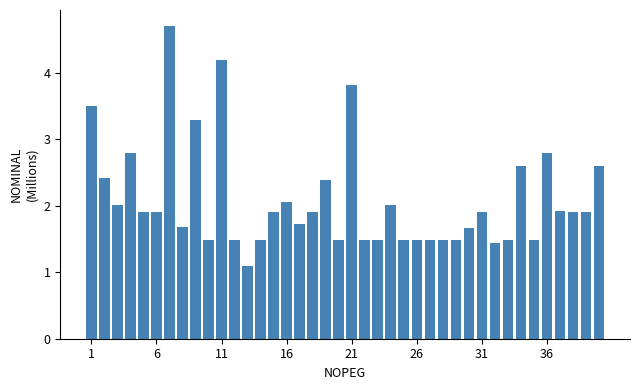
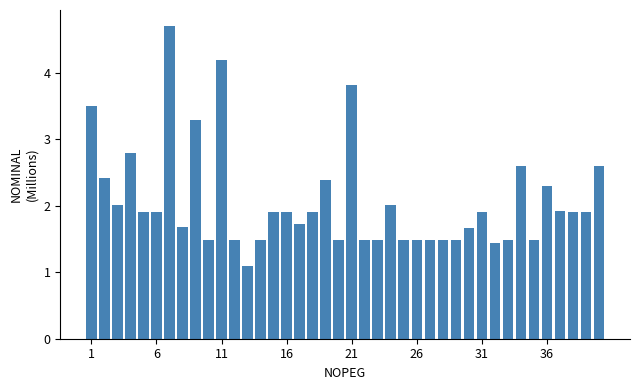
16: 2.1 -> 1.9
36: 2.8 -> 2.3
